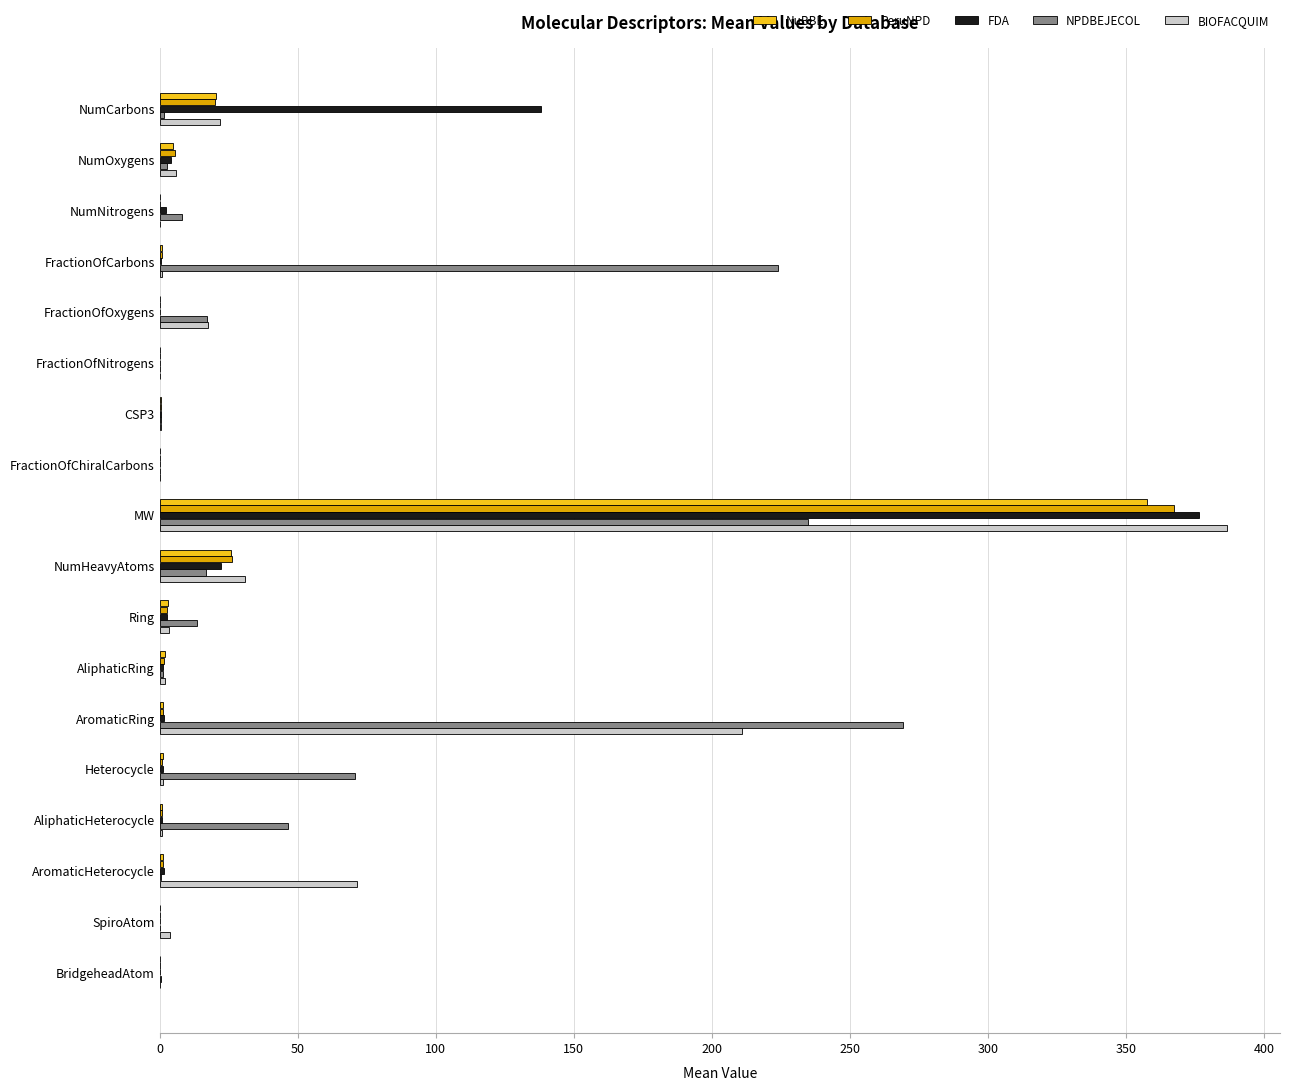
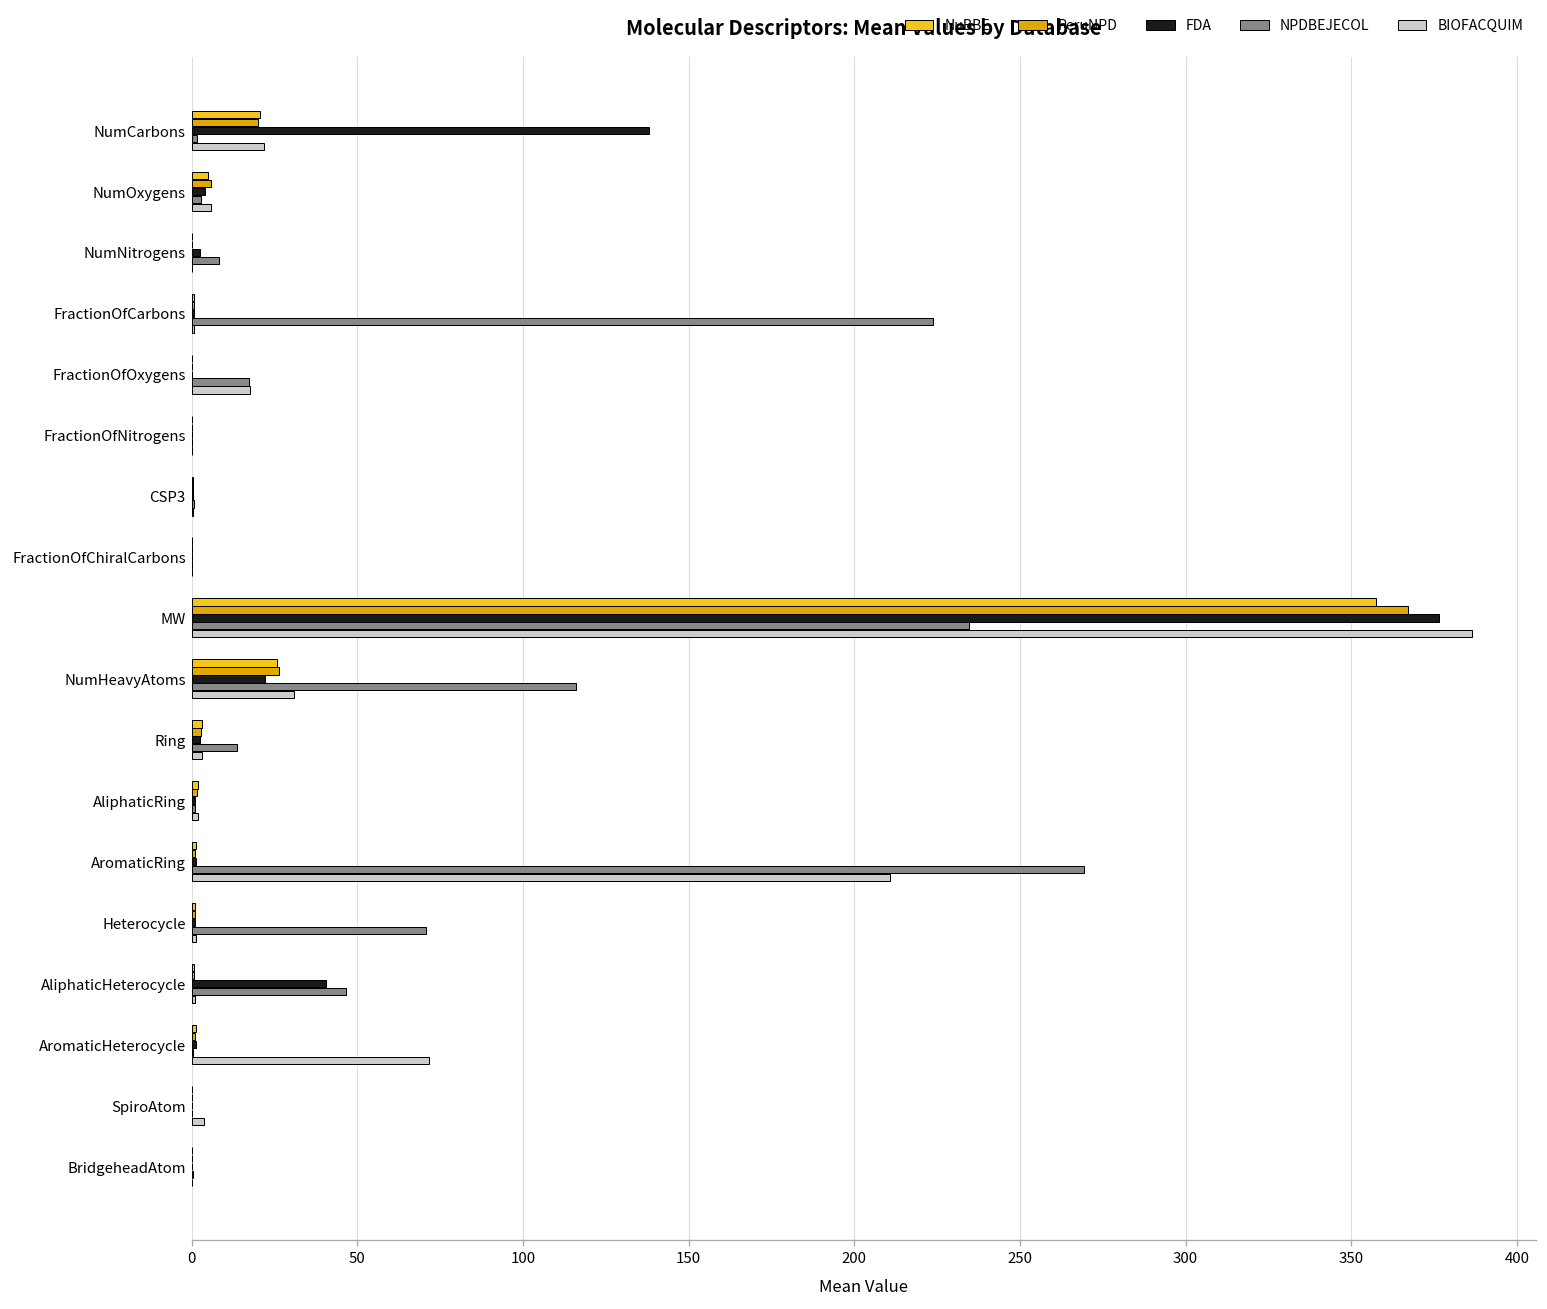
NPDBEJECOL, NumHeavyAtoms: 17 -> 116
FDA, AliphaticHeterocycle: 1 -> 41
